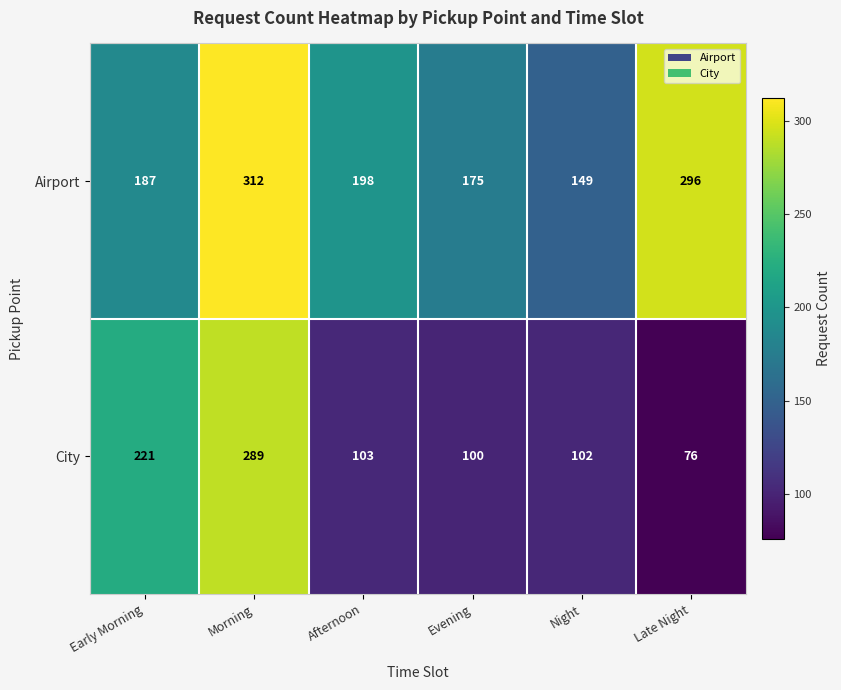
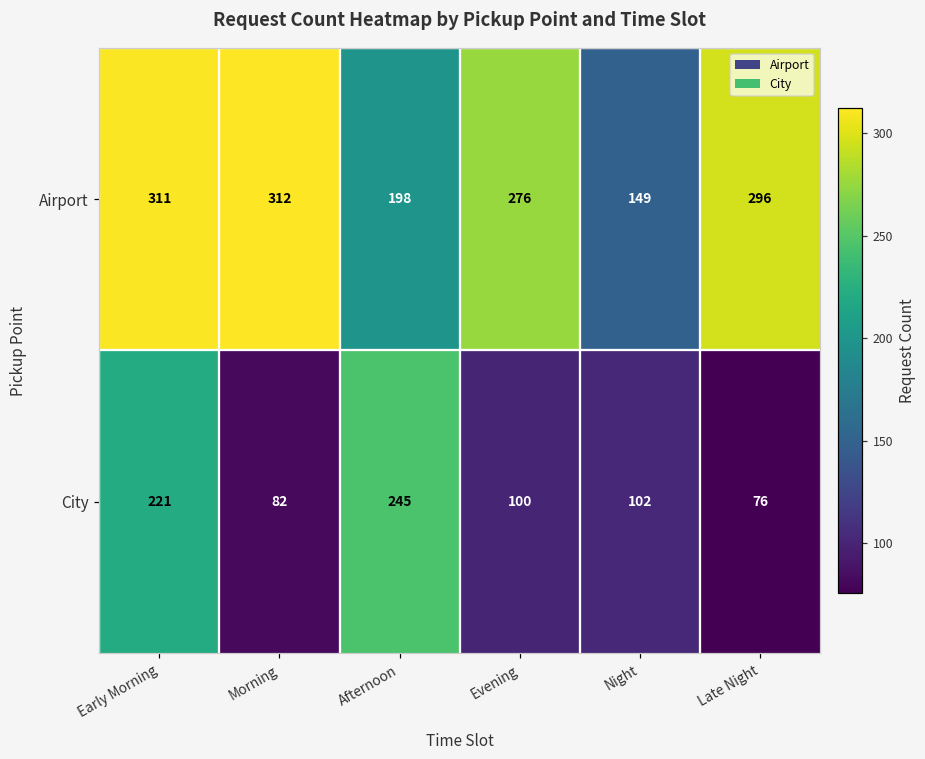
Airport, Early Morning: 187 -> 311
Airport, Evening: 175 -> 276
City, Morning: 289 -> 82
City, Afternoon: 103 -> 245
